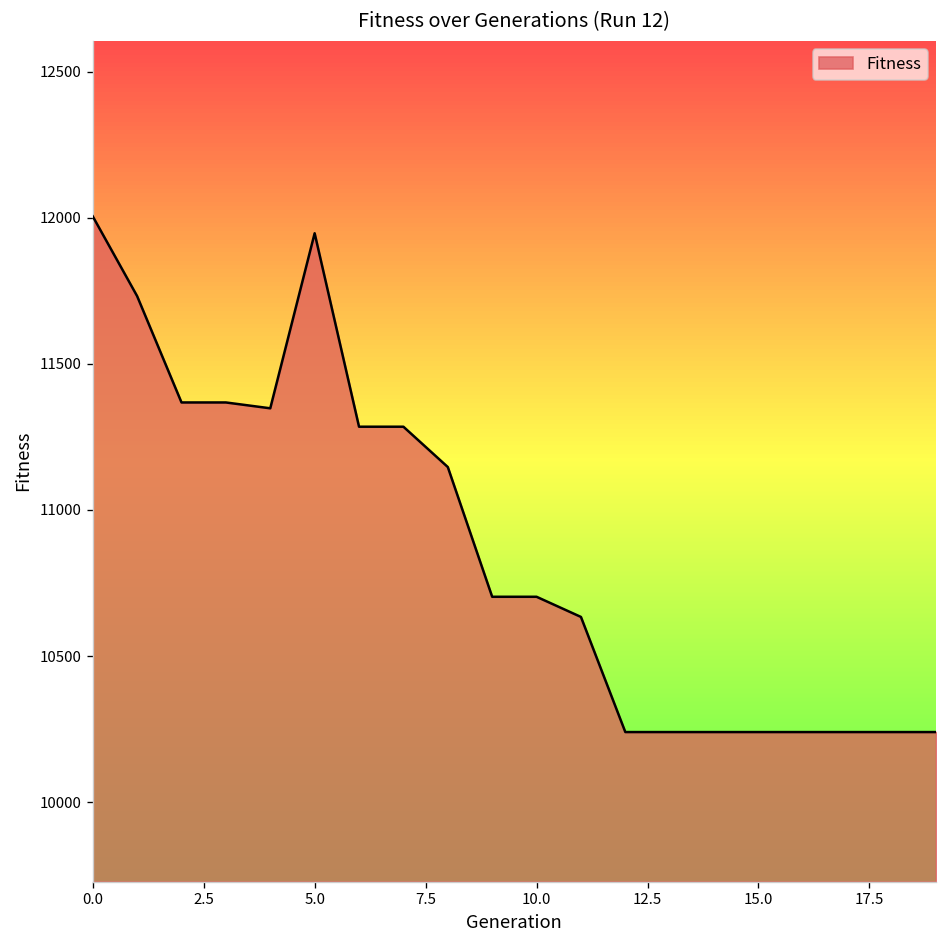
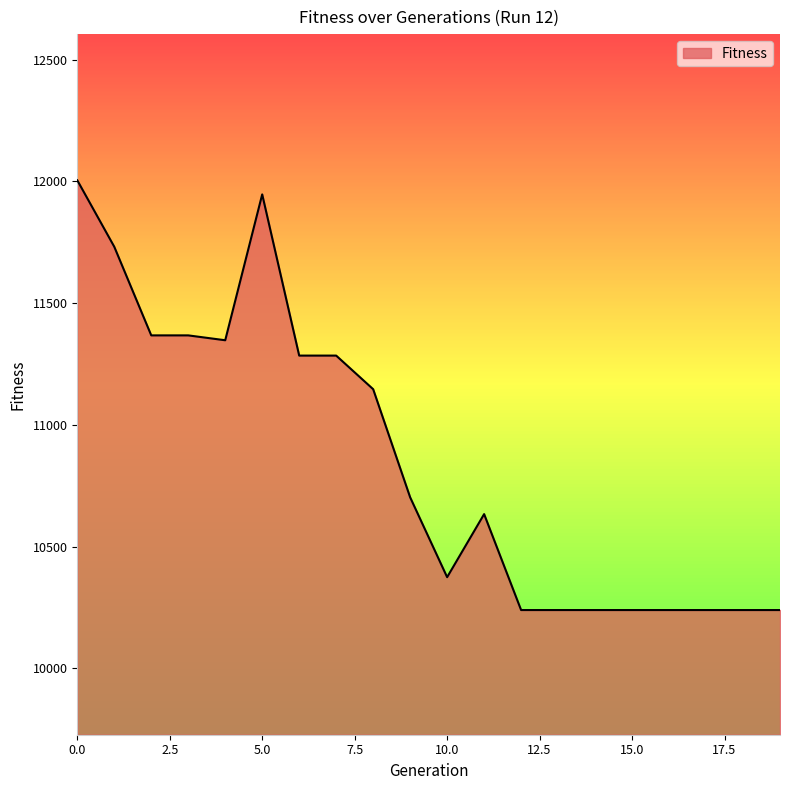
10.0: 10700 -> 10380
